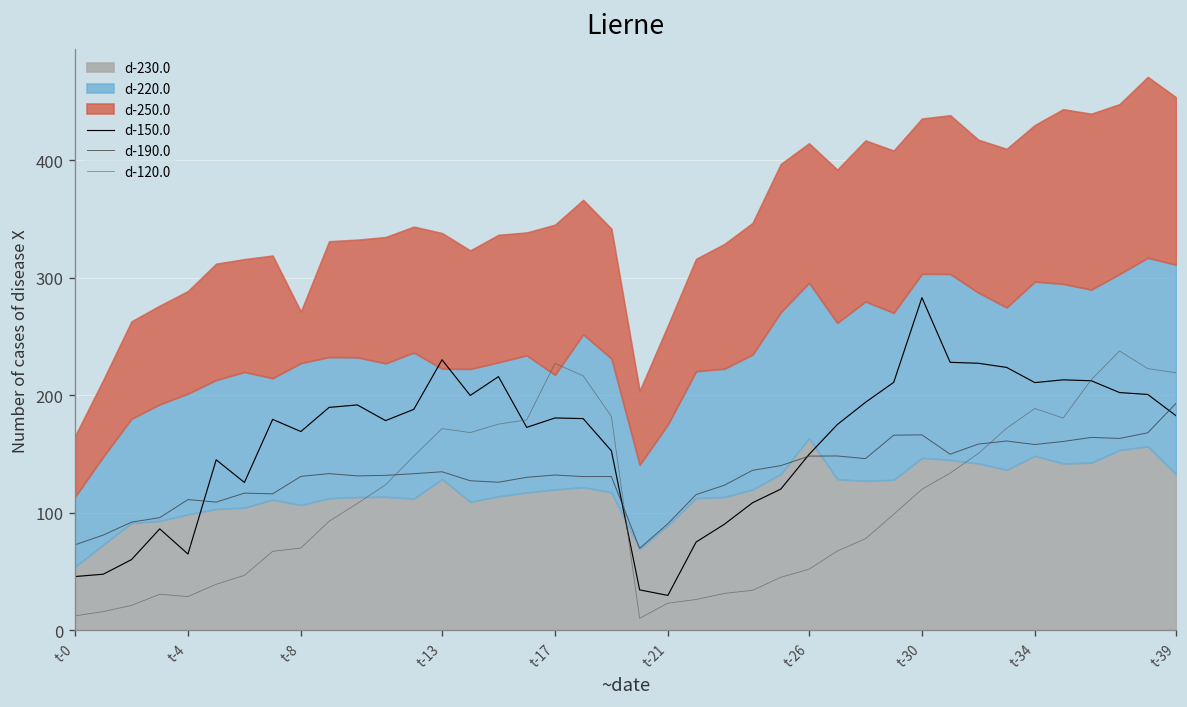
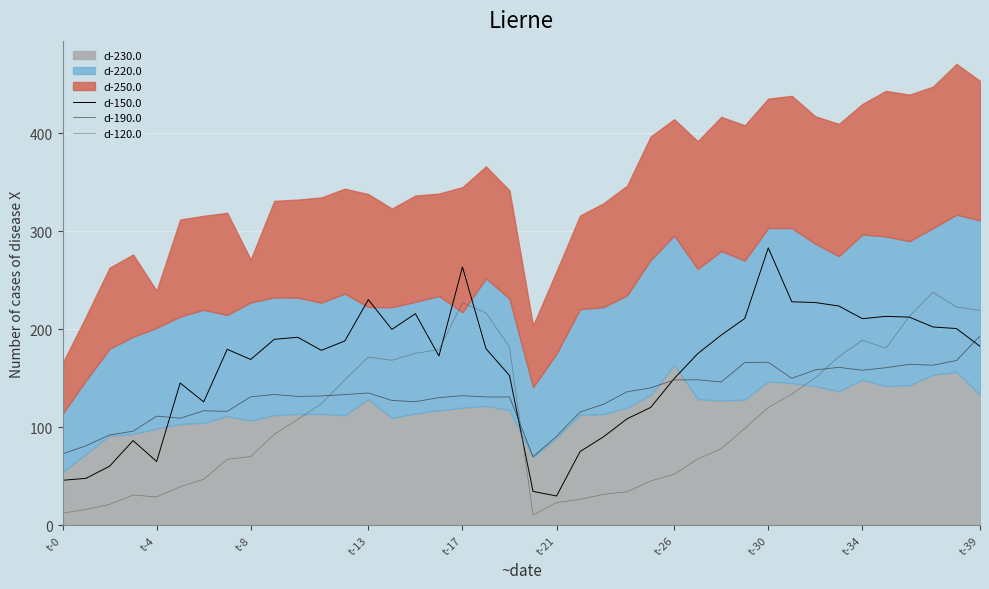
d-250.0, t-4: 90 -> 40
d-150.0, t-17: 180 -> 260
